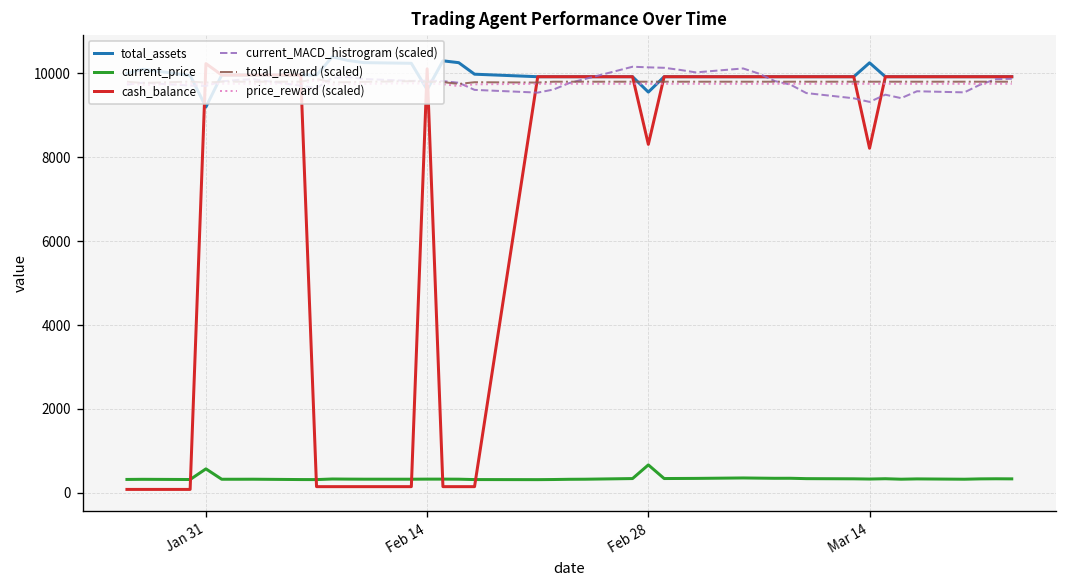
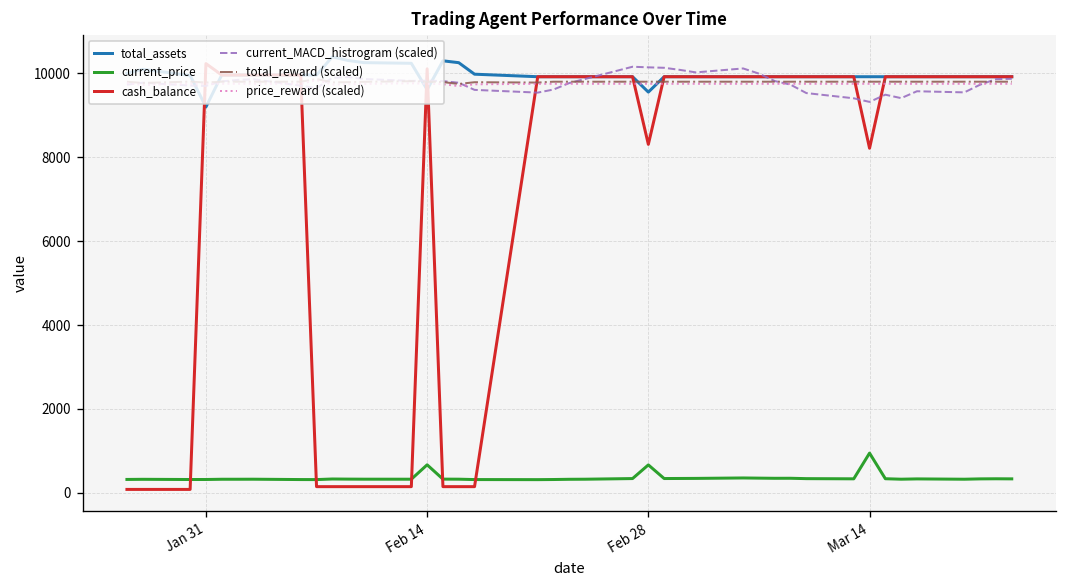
current_price, Jan 31: 600 -> 300
current_price, Feb 14: 300 -> 700
total_assets, Mar 14: 10300 -> 9900
current_price, Mar 14: 300 -> 900
